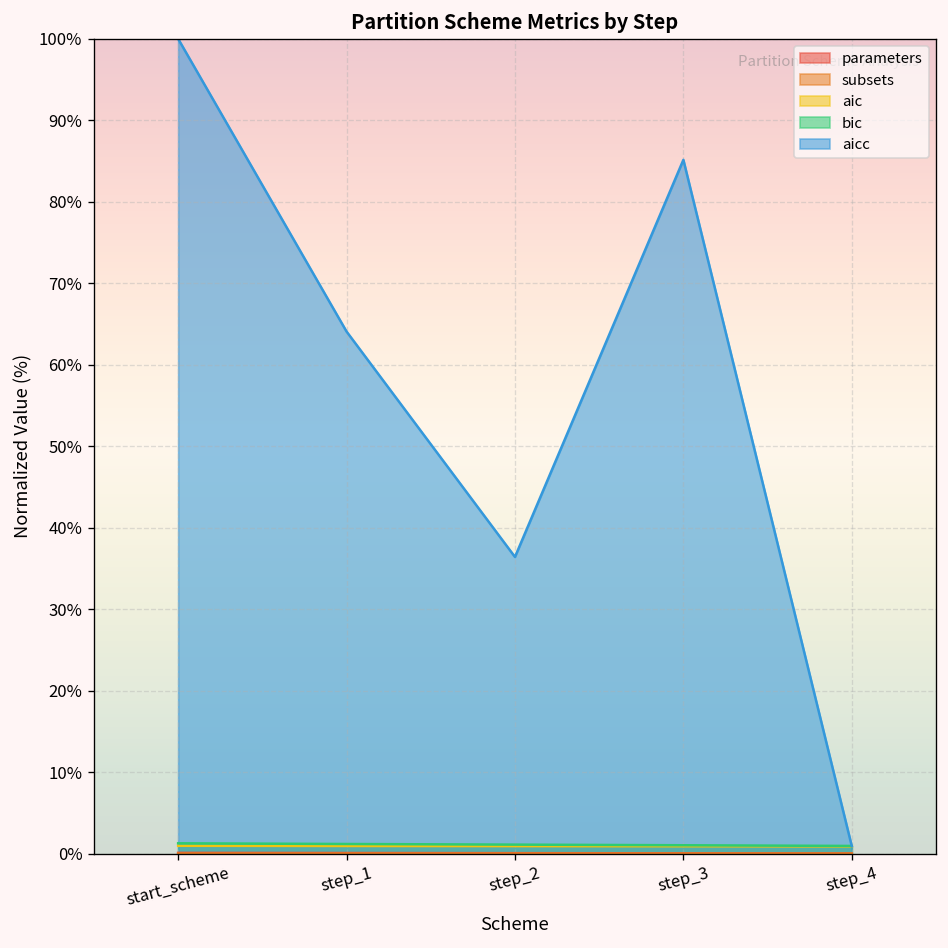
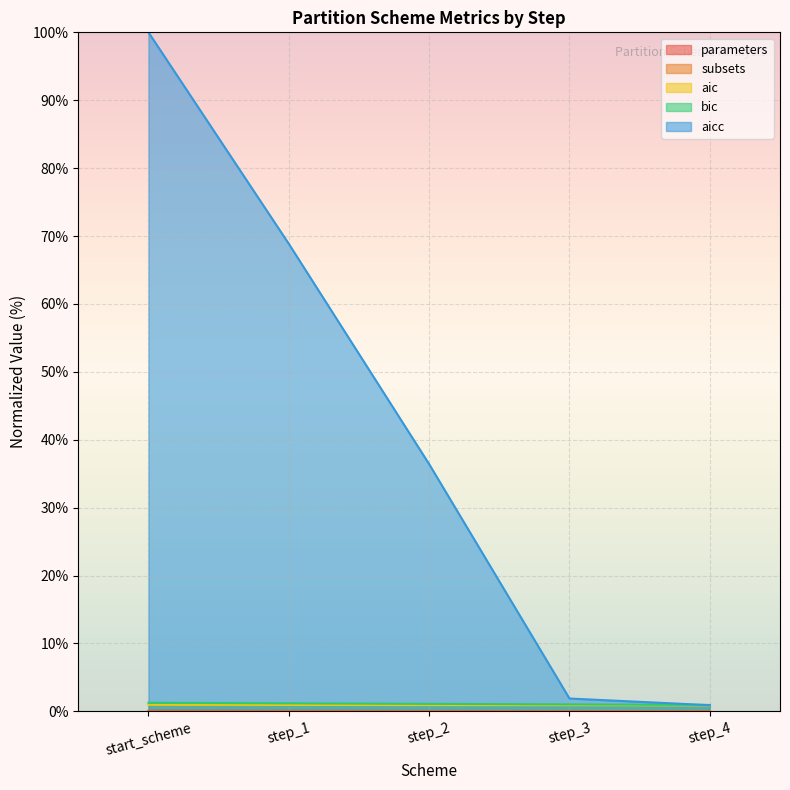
aicc, step_1: 64% -> 69%
aicc, step_3: 85% -> 2%
